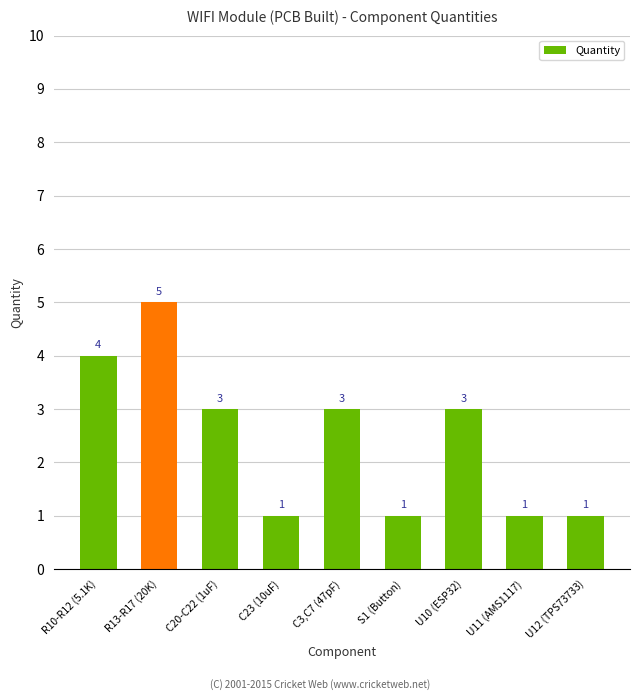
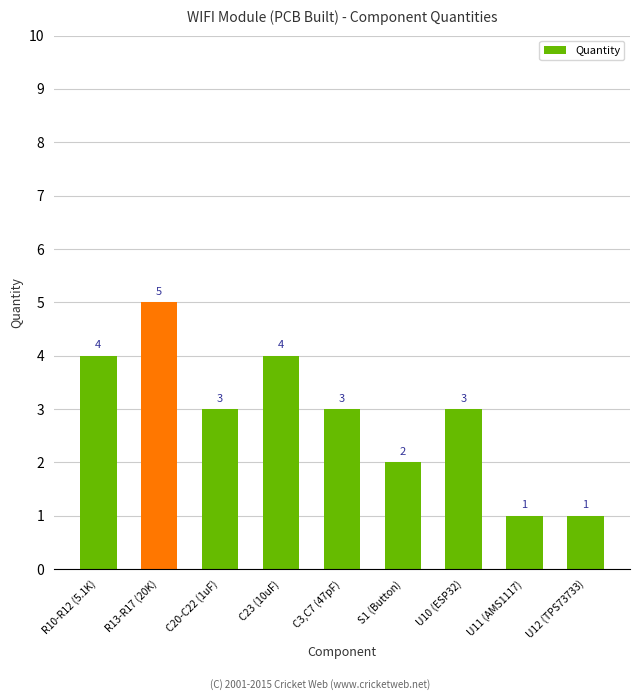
C23 (10uF): 1 -> 4
S1 (Button): 1 -> 2
